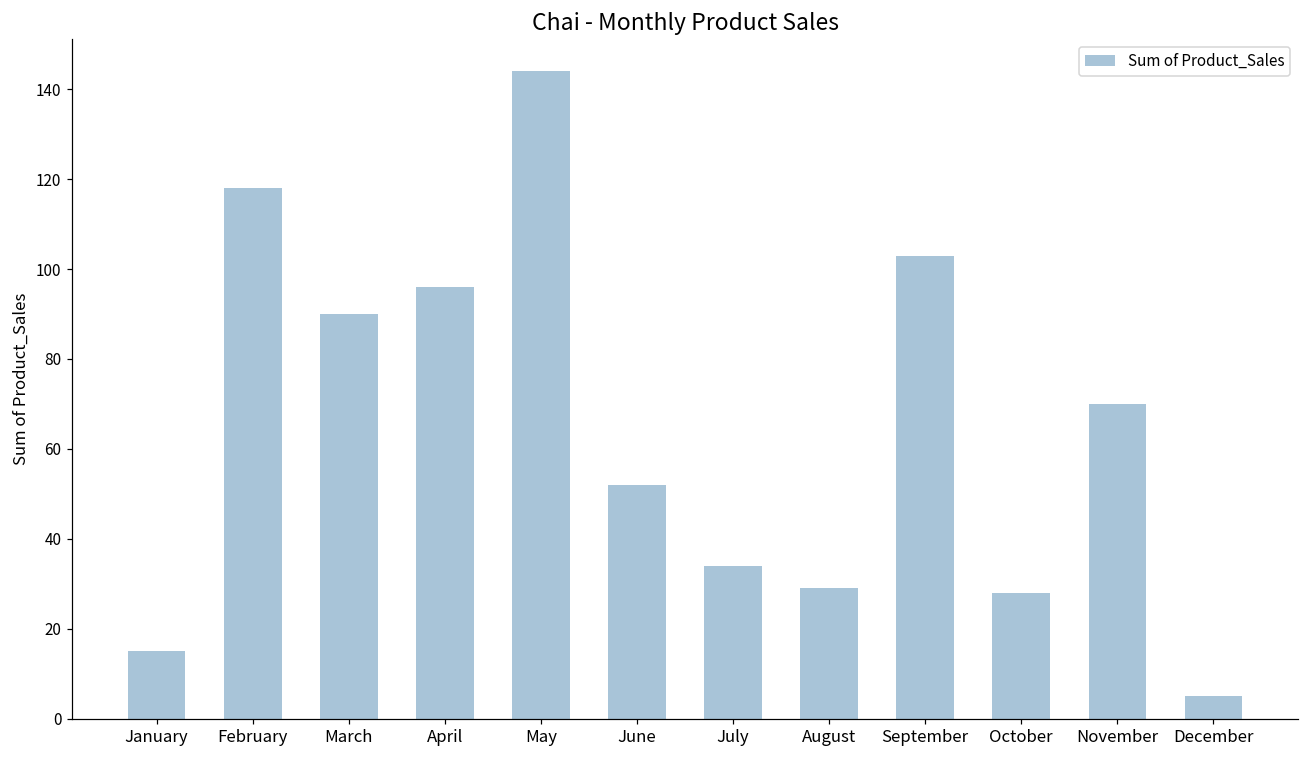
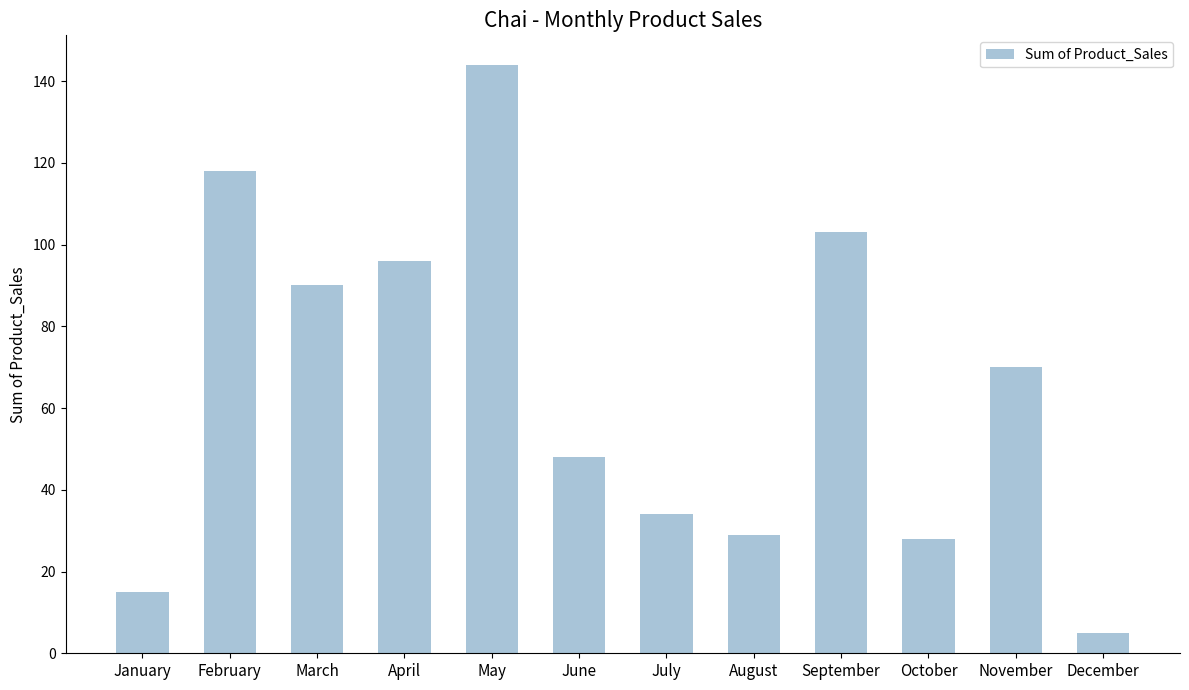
June: 52 -> 48
